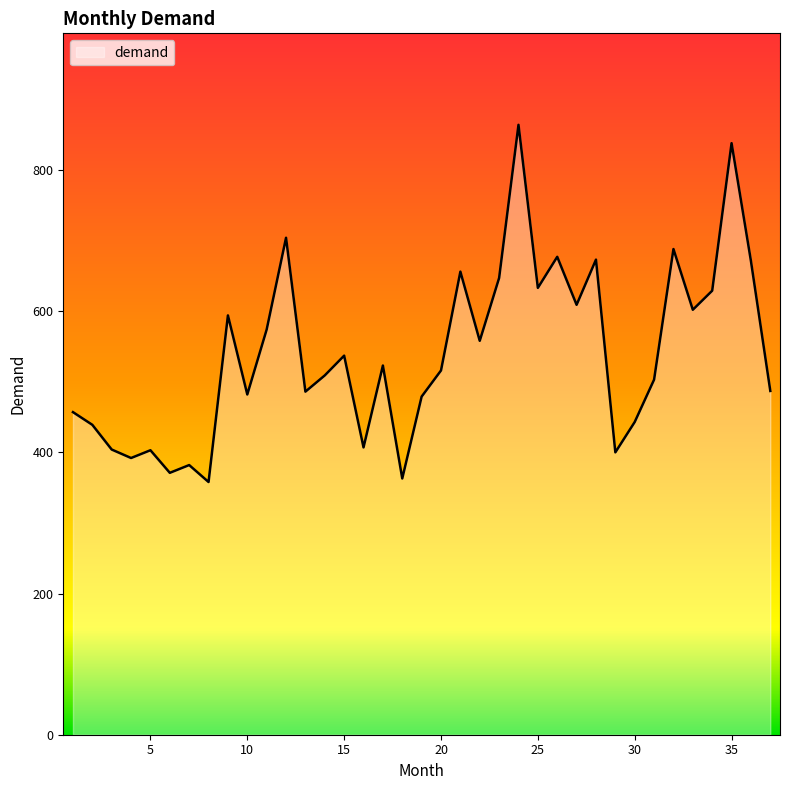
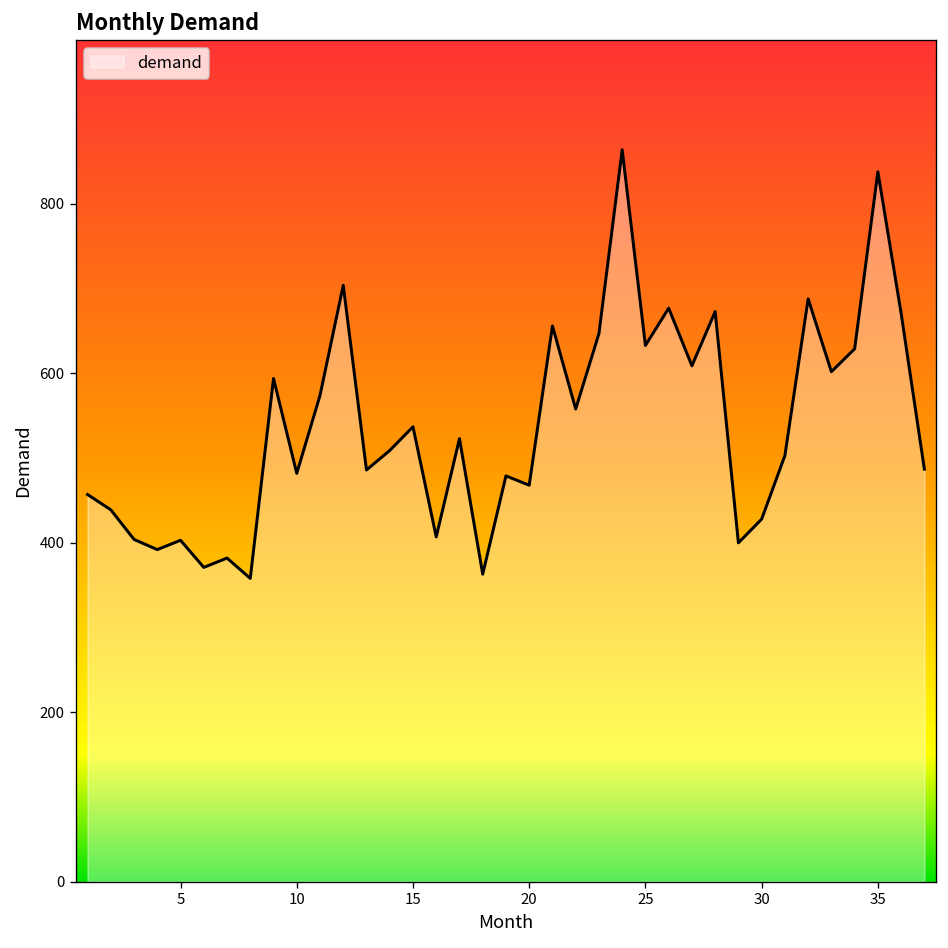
20: 520 -> 470
30: 440 -> 430
